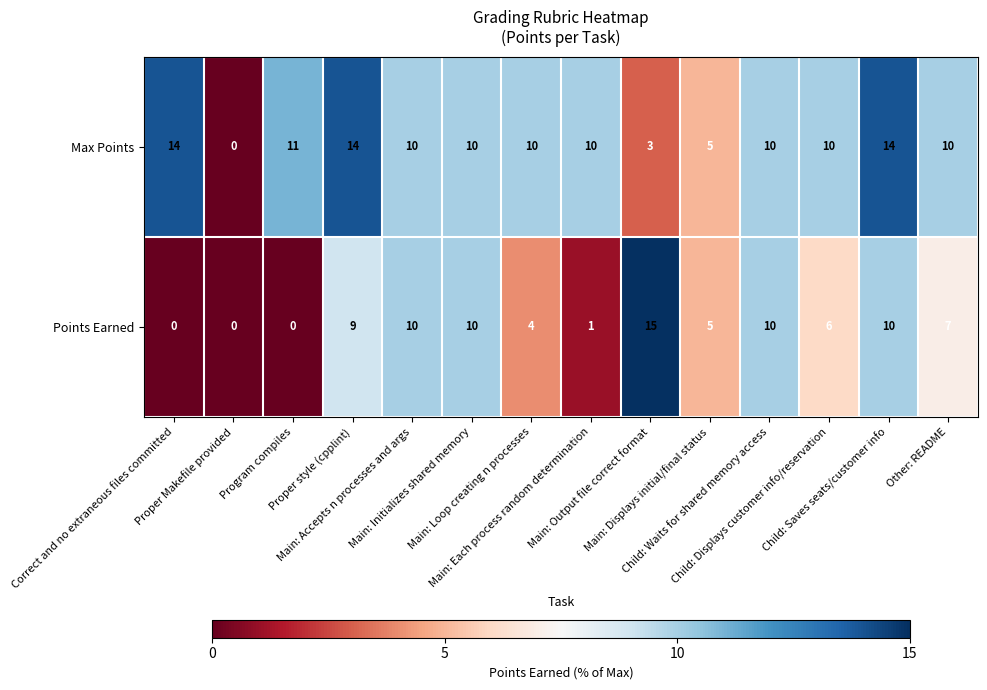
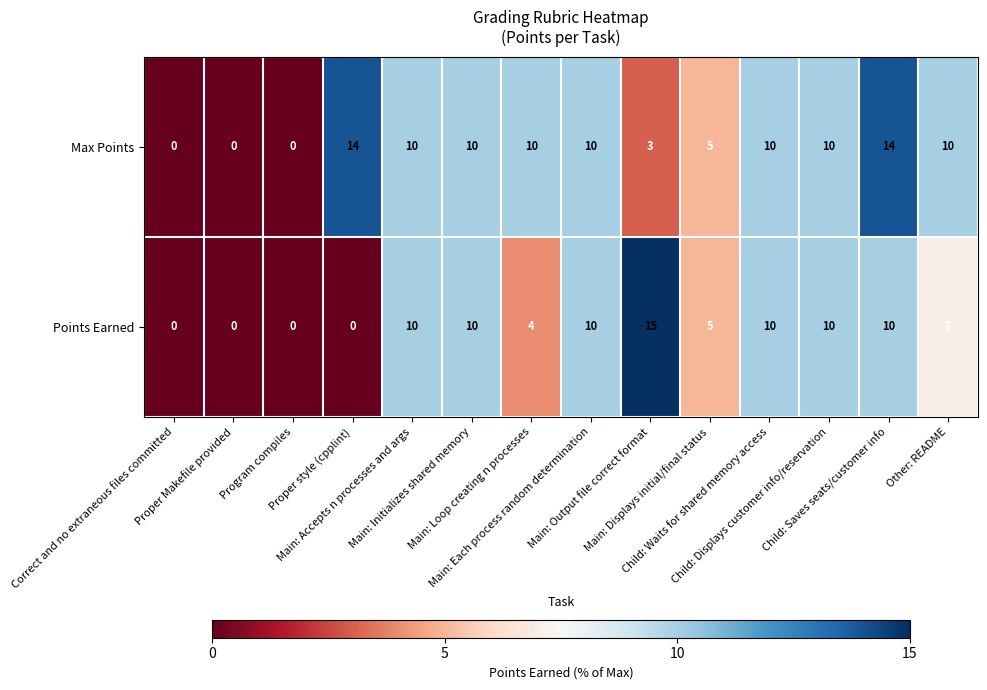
Max Points, Correct and no extraneous files committed: 14 -> 0
Max Points, Program compiles: 11 -> 0
Points Earned, Proper style (cpplint): 9 -> 0
Points Earned, Main: Each process random determination: 1 -> 10
Points Earned, Child: Displays customer info/reservation: 6 -> 10
